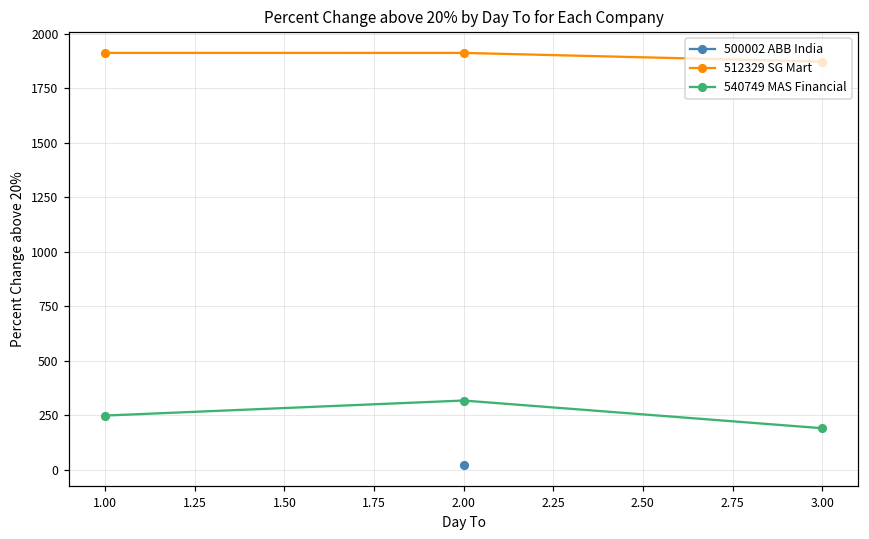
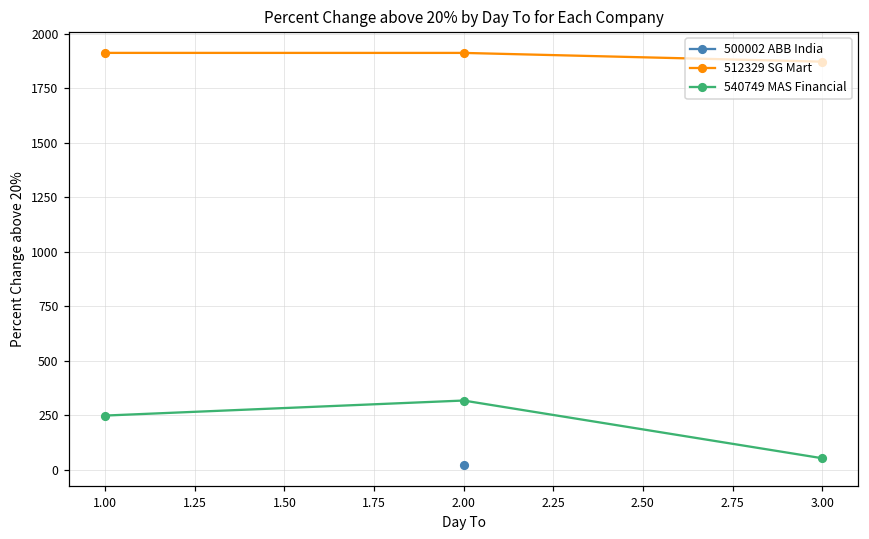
540749 MAS Financial, 3.00: 190 -> 50
